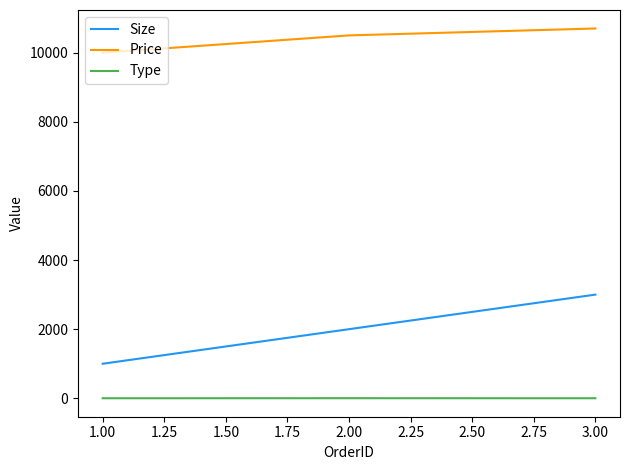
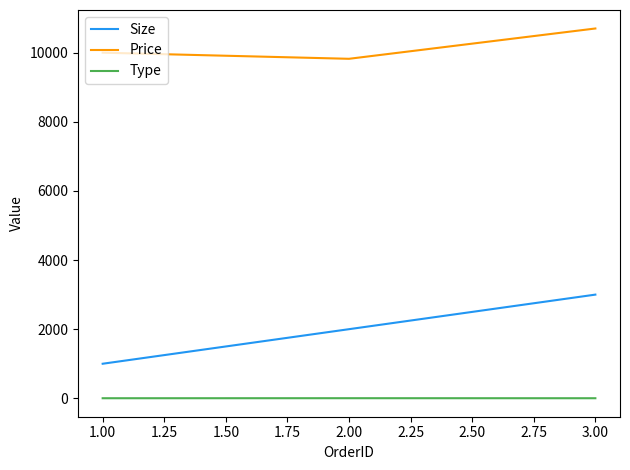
Price, 2.00: 10500 -> 9800
